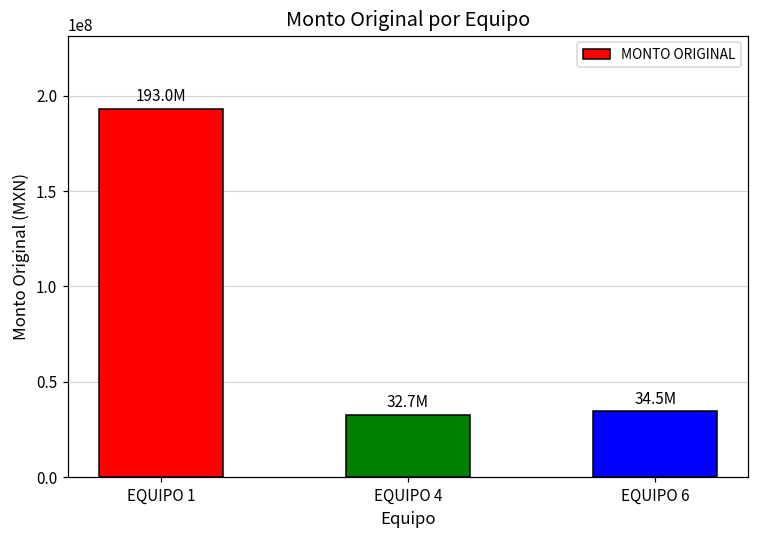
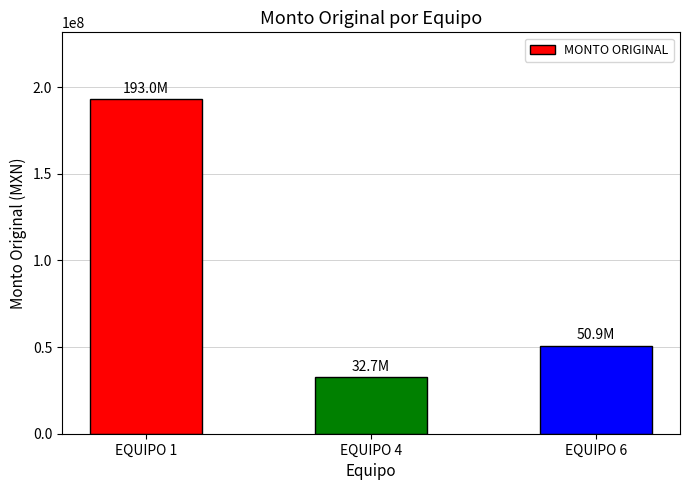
EQUIPO 6: 34.5M -> 50.9M
